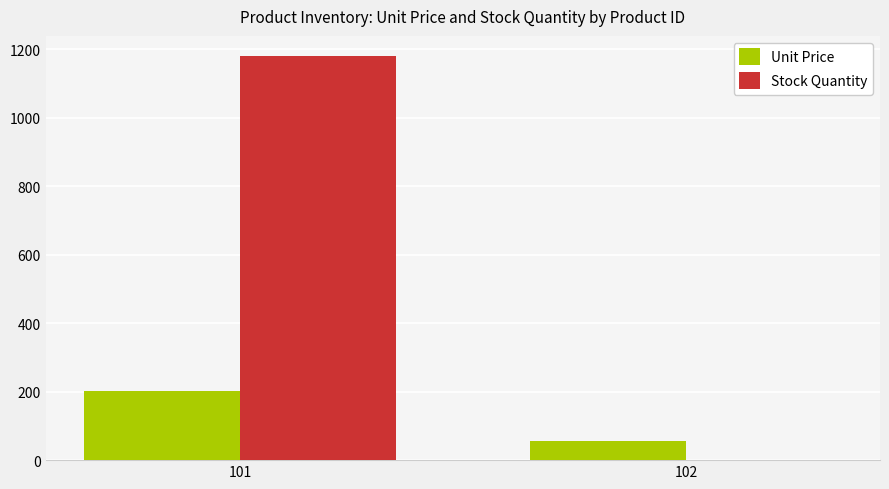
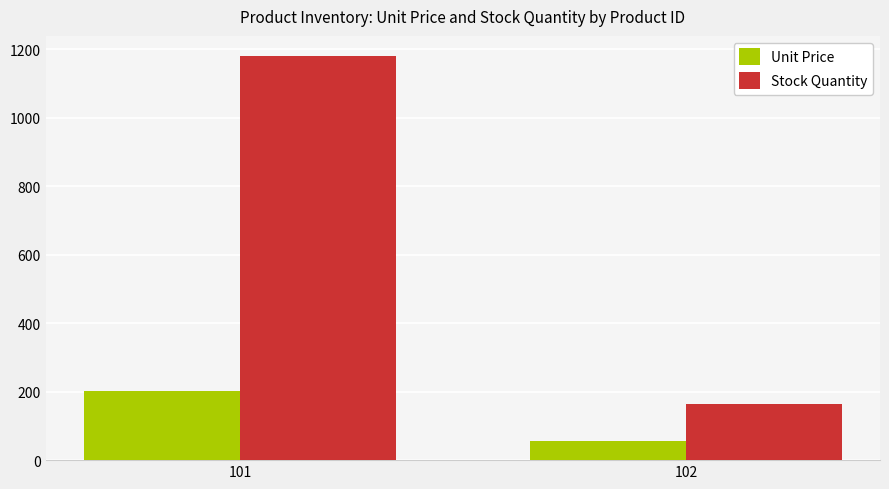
Stock Quantity, 102: 0 -> 160
